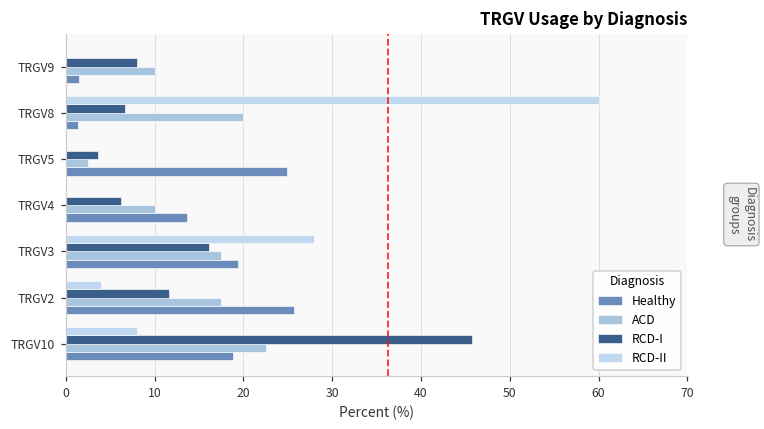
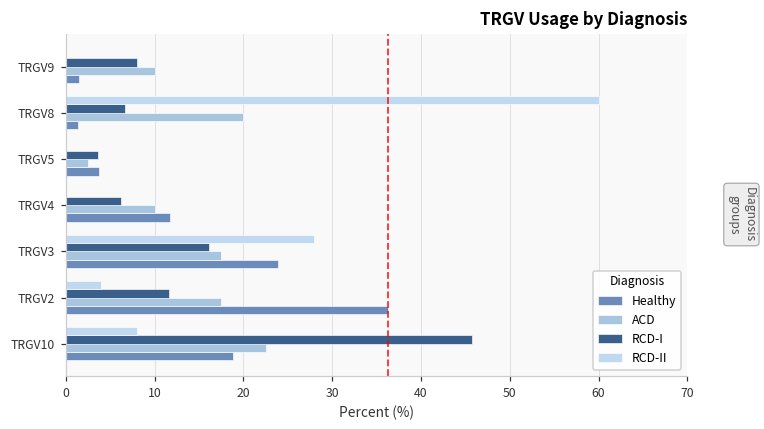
Healthy, TRGV5: 25 -> 4
Healthy, TRGV4: 14 -> 12
Healthy, TRGV3: 19 -> 24
Healthy, TRGV2: 26 -> 36
